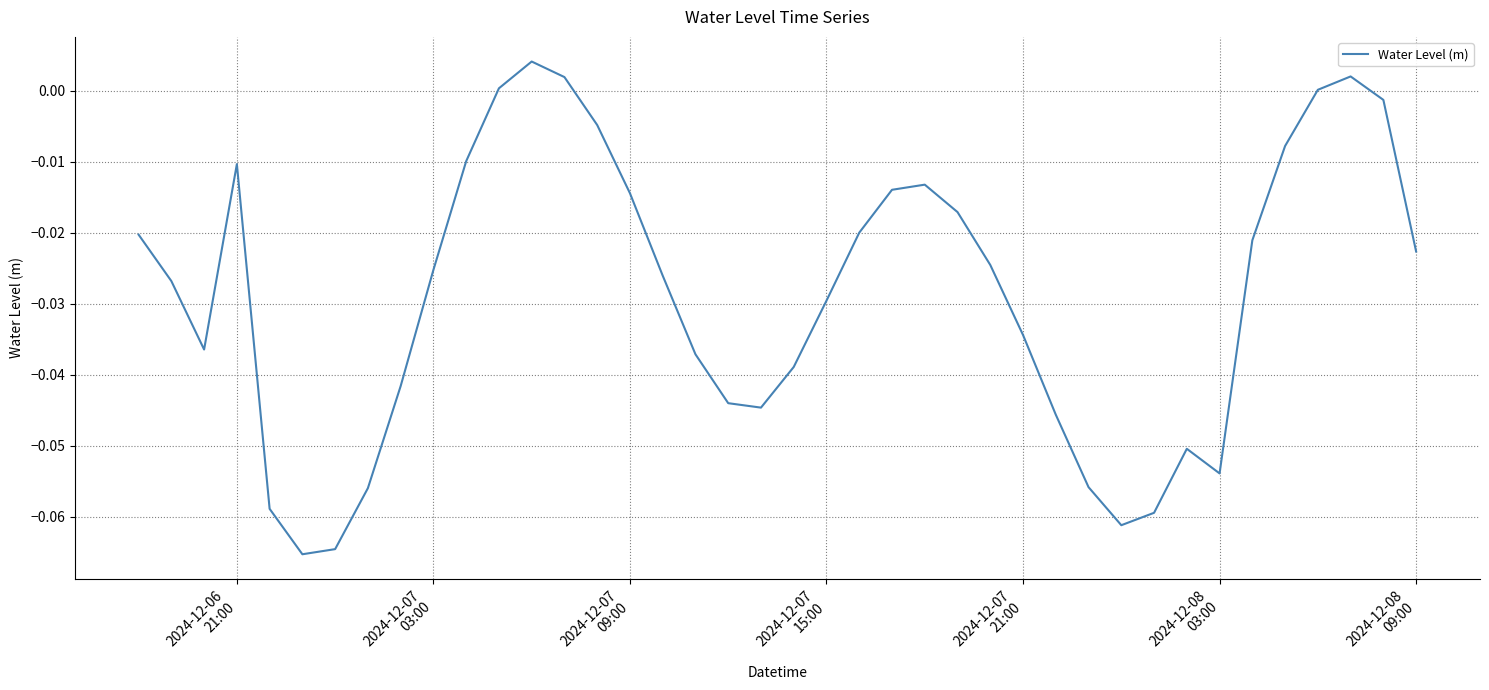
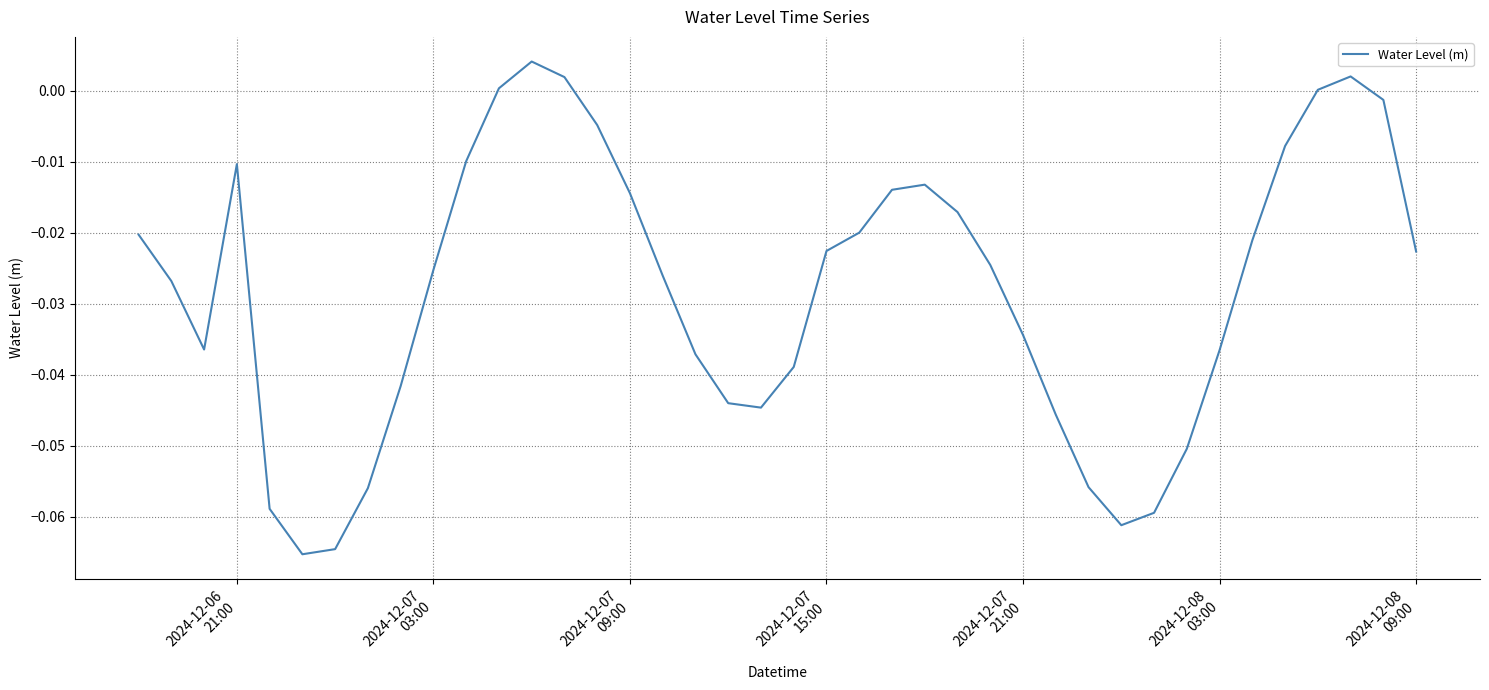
2024-12-07 15:00: -0.030 -> -0.023
2024-12-08 03:00: -0.054 -> -0.037
